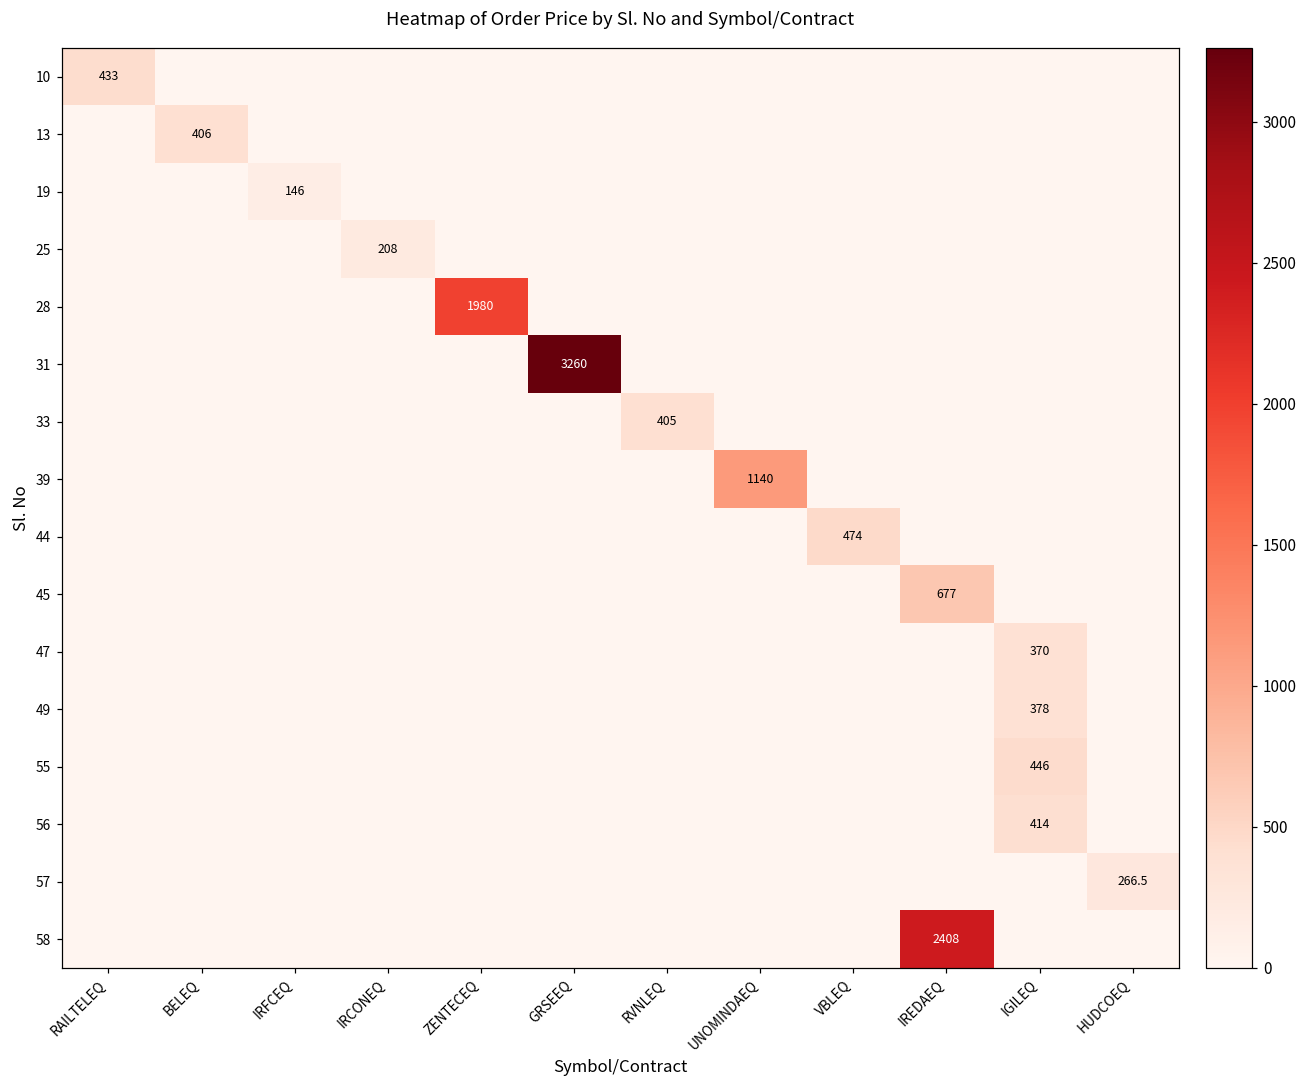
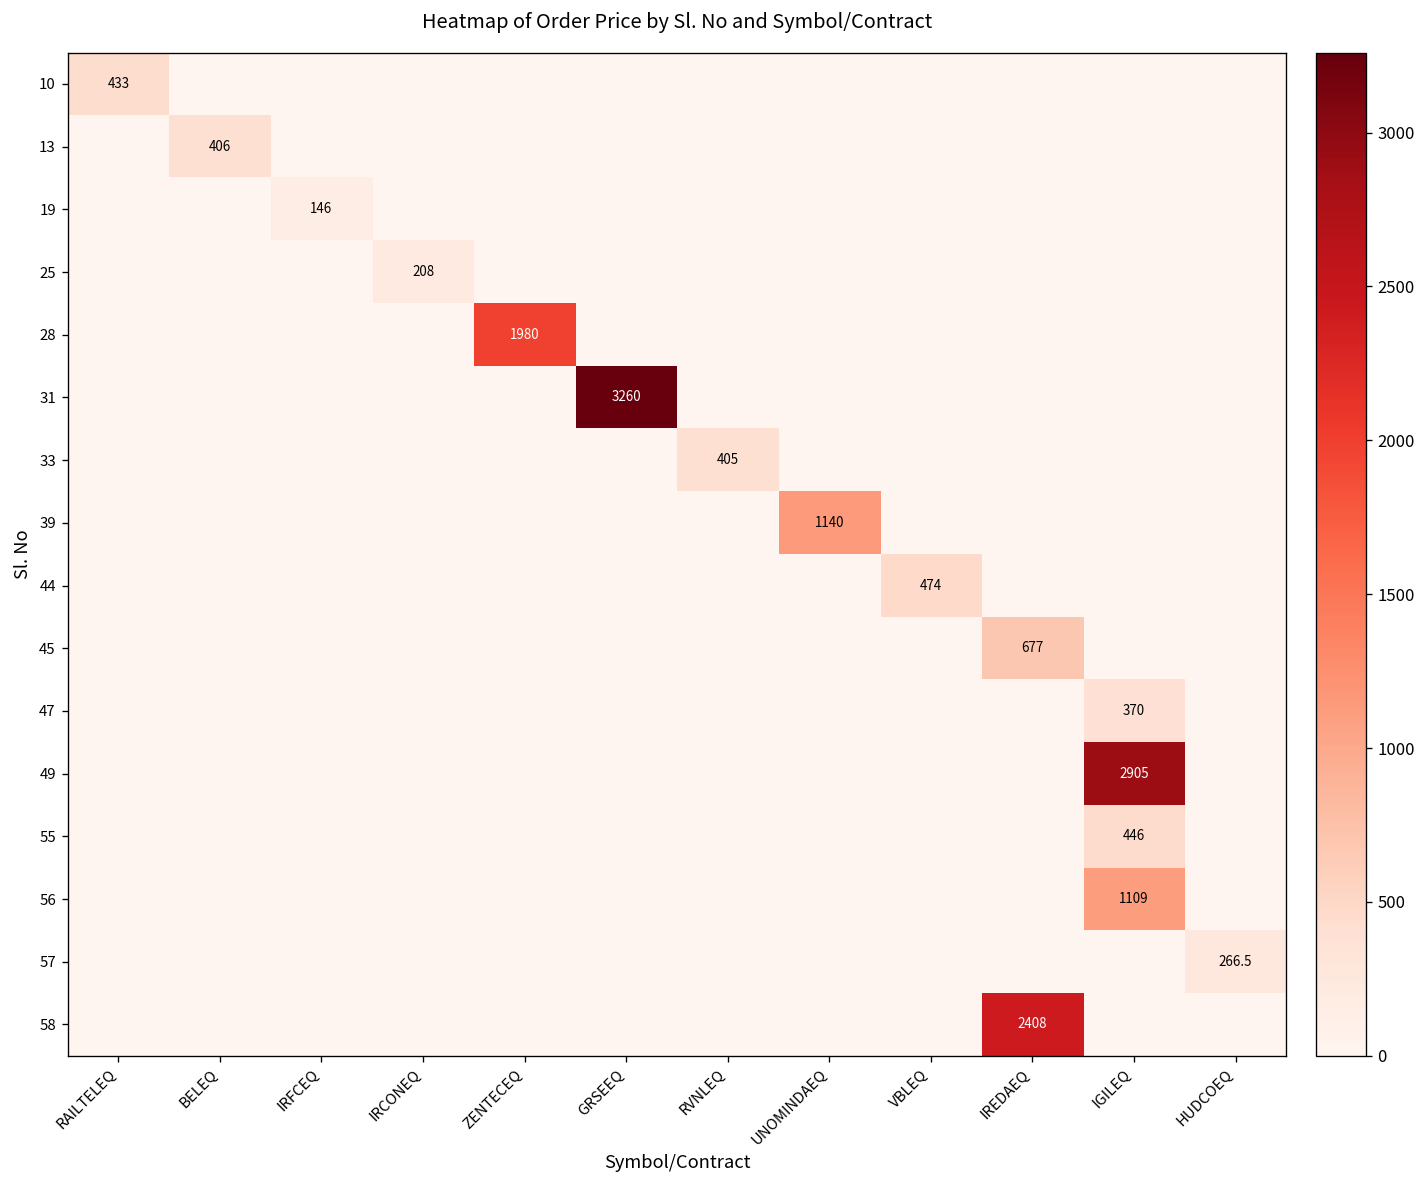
49, IGILEQ: 378 -> 2905
56, IGILEQ: 414 -> 1109
